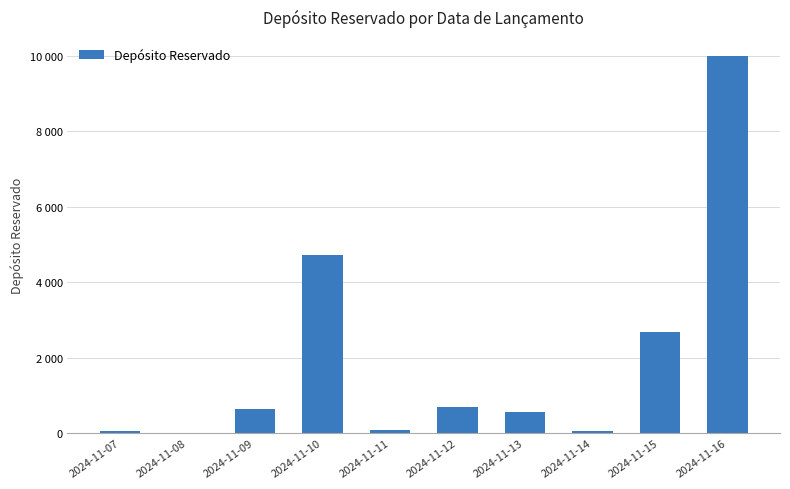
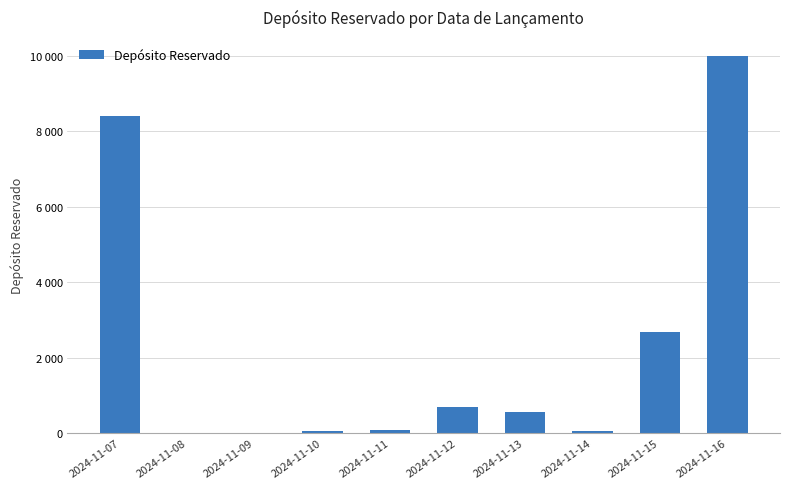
2024-11-07: 100 -> 8400
2024-11-09: 600 -> 0
2024-11-10: 4700 -> 100
